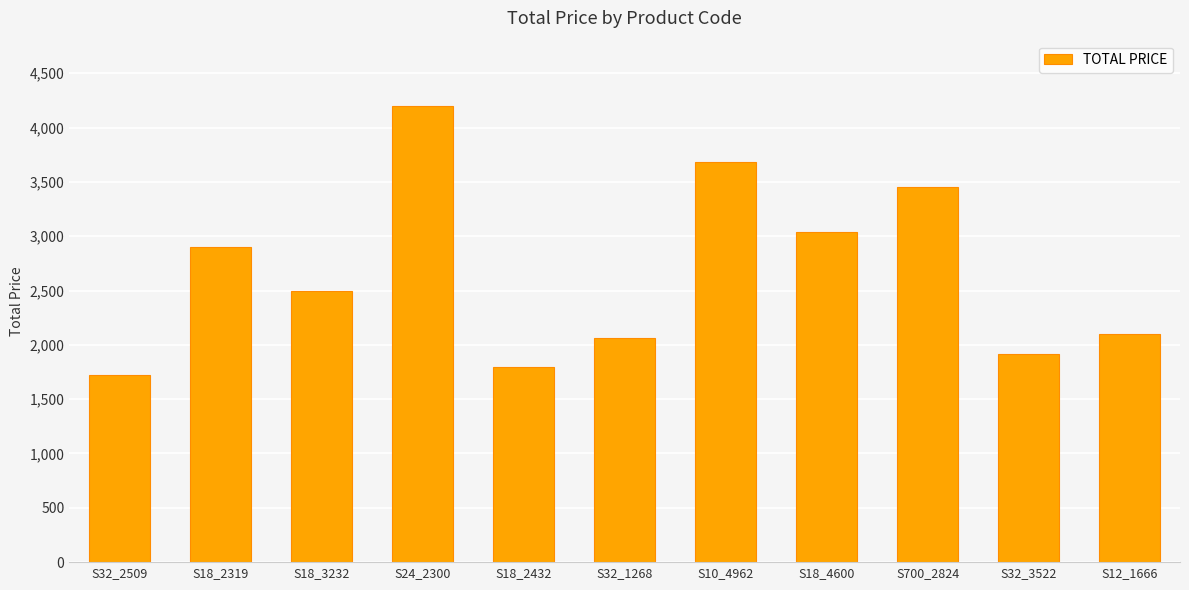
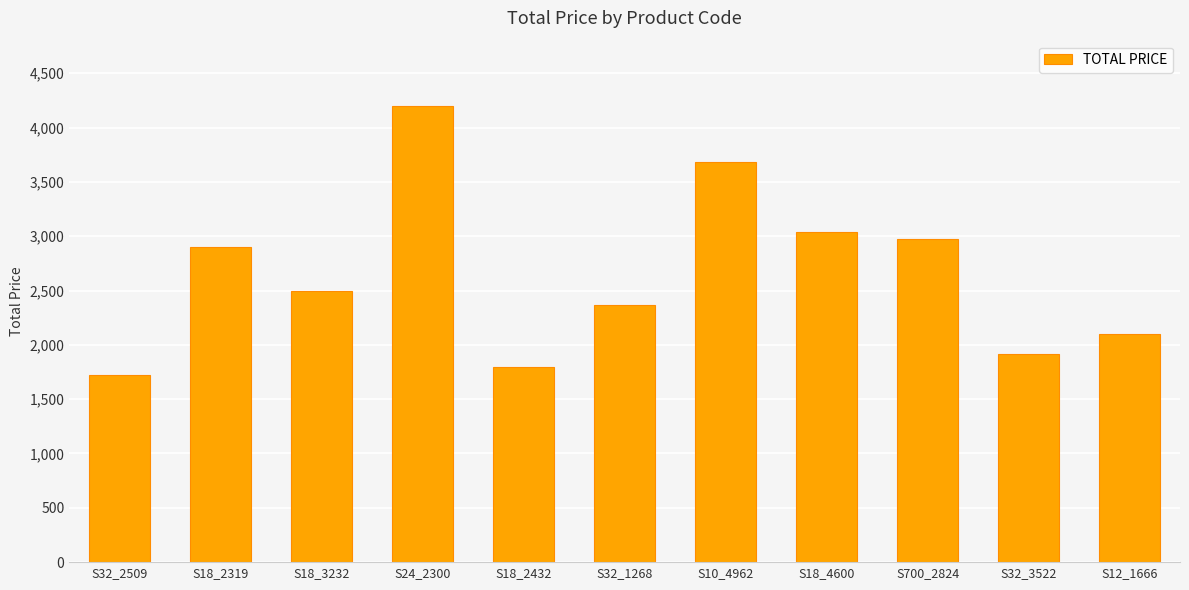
S32_1268: 2,060 -> 2,370
S700_2824: 3,450 -> 2,970
